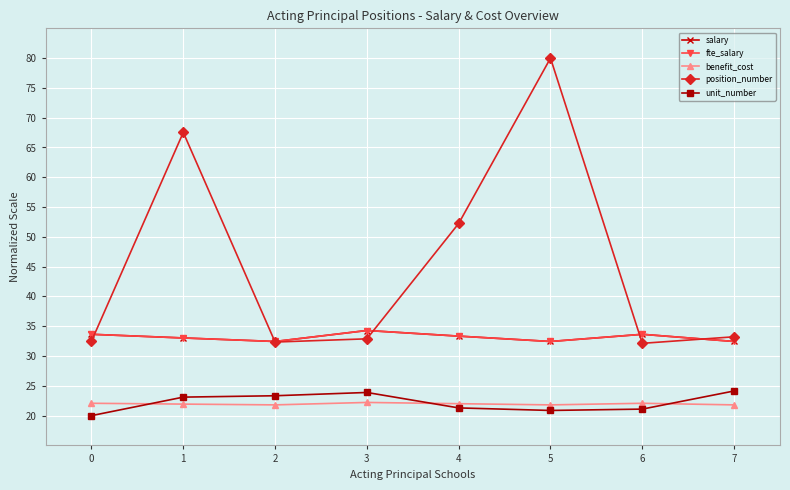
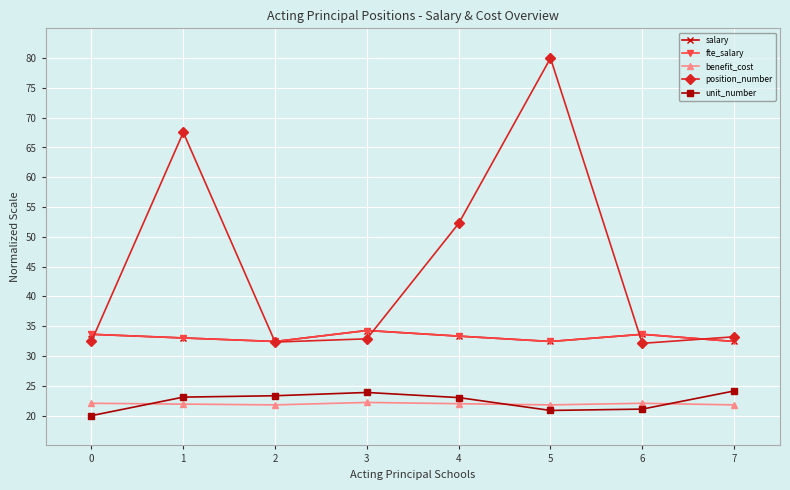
unit_number, 4: 21 -> 23
